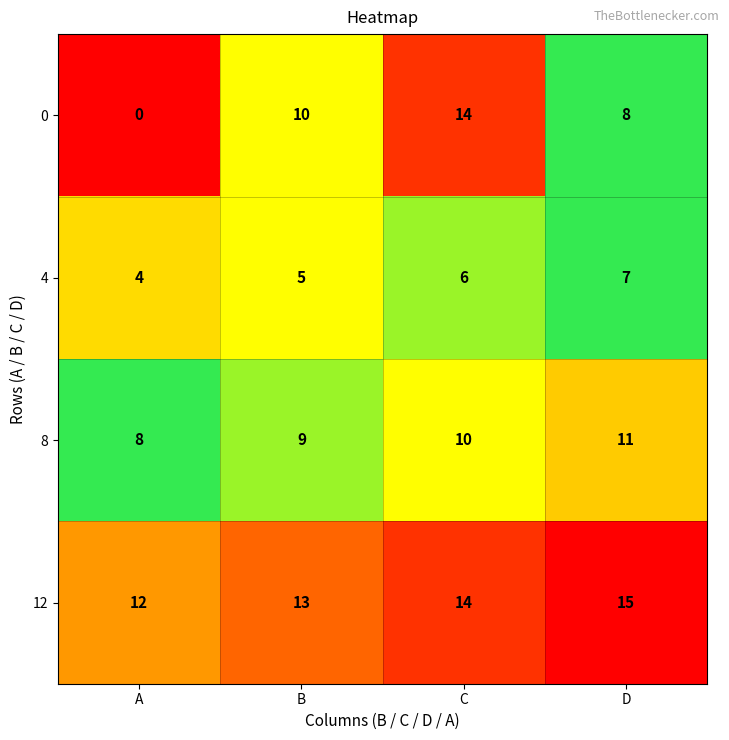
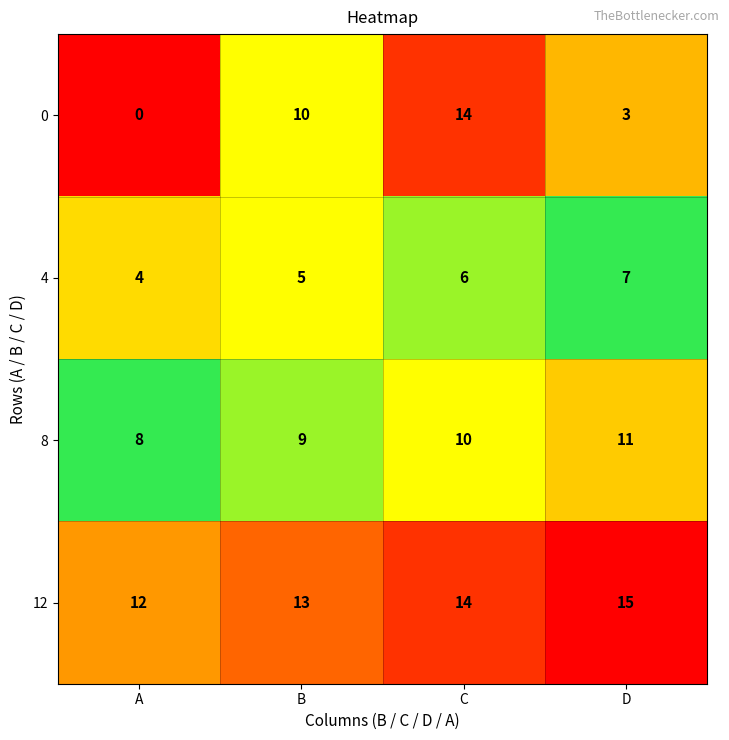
0, D: 8 -> 3
